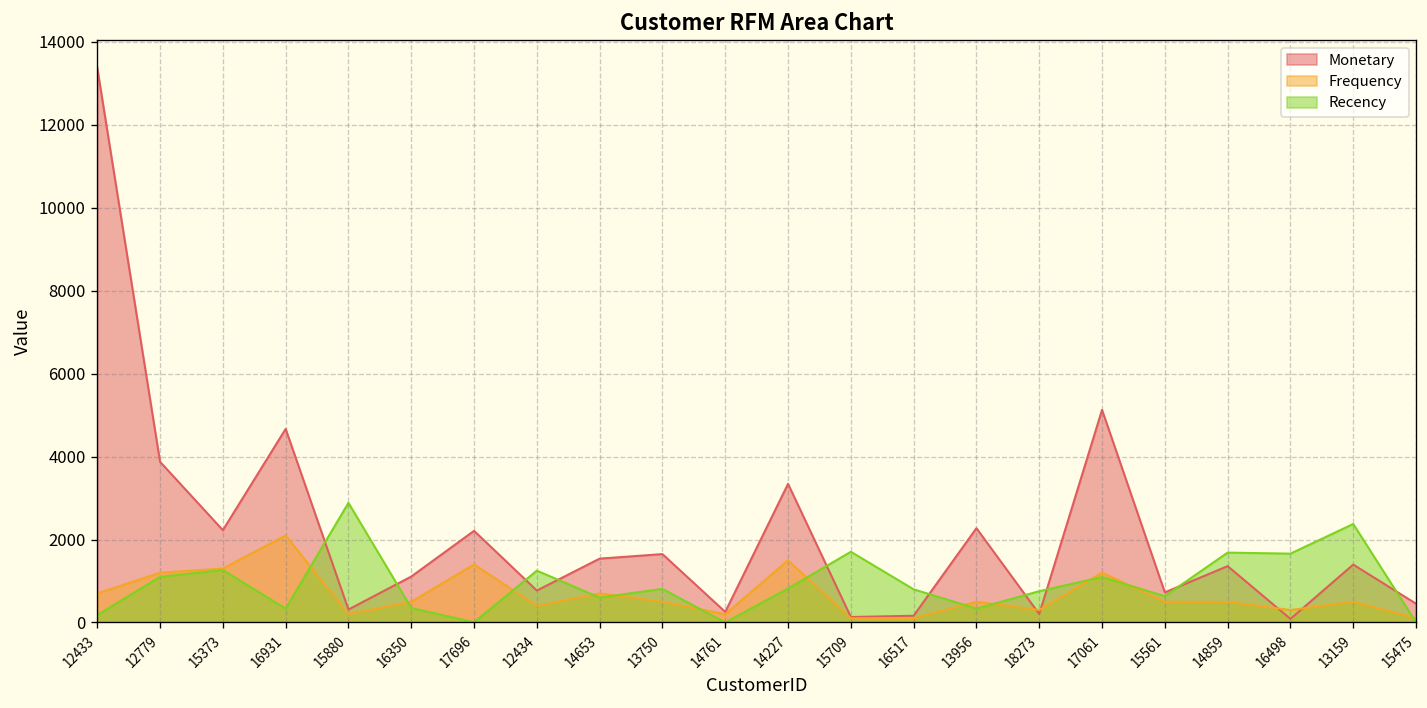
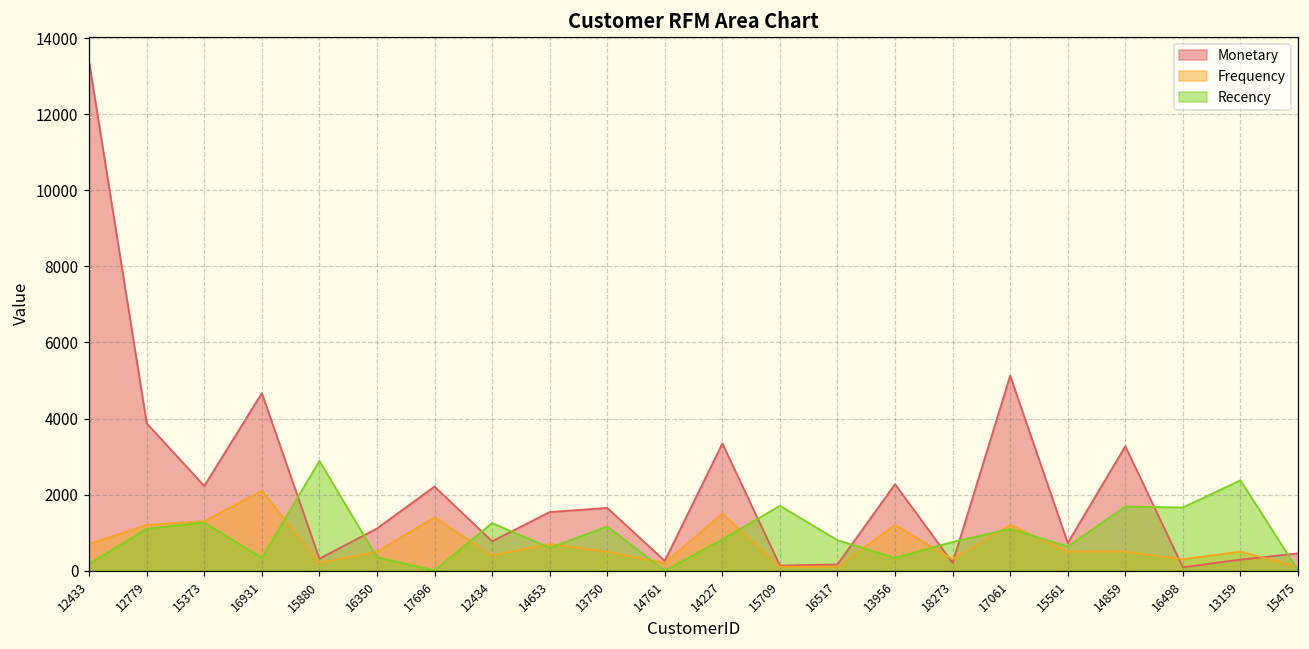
Recency, 13750: 800 -> 1200
Frequency, 13956: 500 -> 1200
Monetary, 14859: 1400 -> 3300
Monetary, 13159: 1400 -> 300
